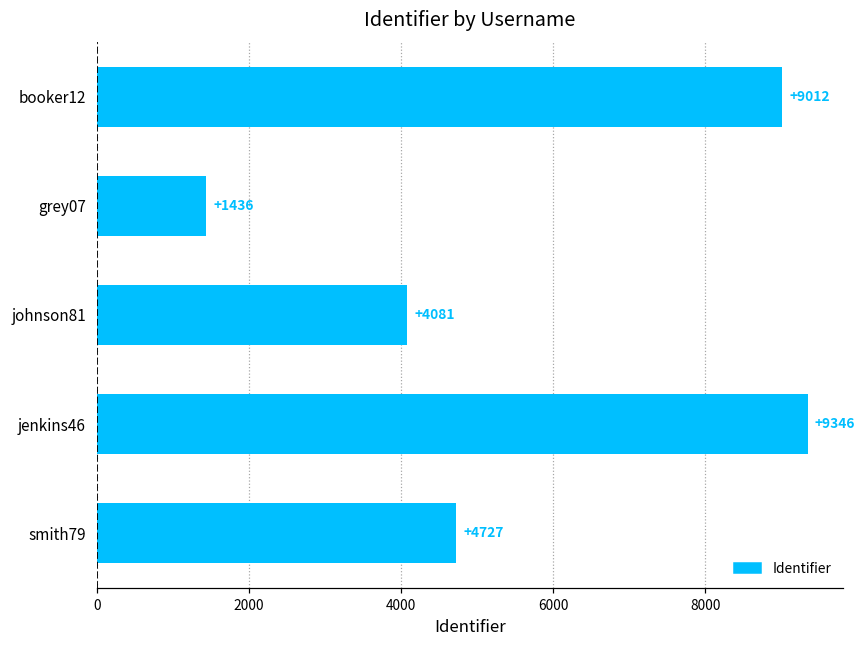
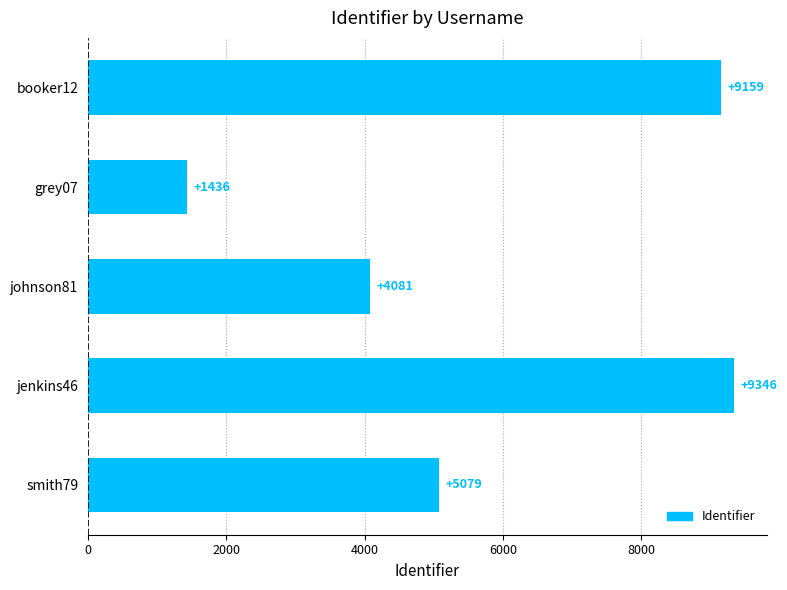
booker12: +9012 -> +9159
smith79: +4727 -> +5079
